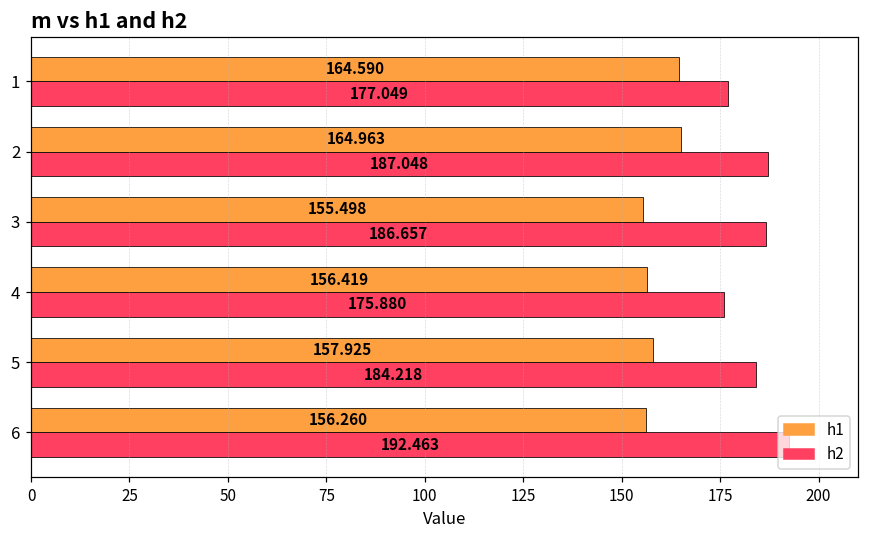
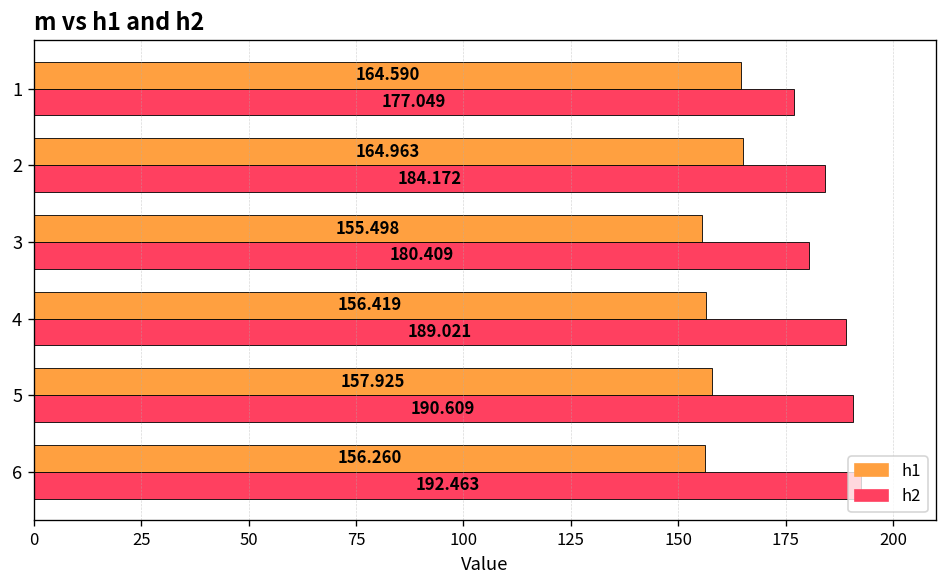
h2, 2: 187.048 -> 184.172
h2, 3: 186.657 -> 180.409
h2, 4: 175.880 -> 189.021
h2, 5: 184.218 -> 190.609
